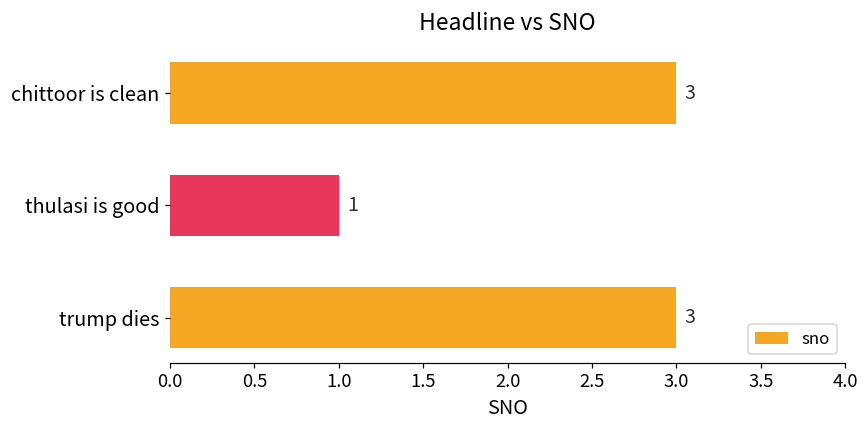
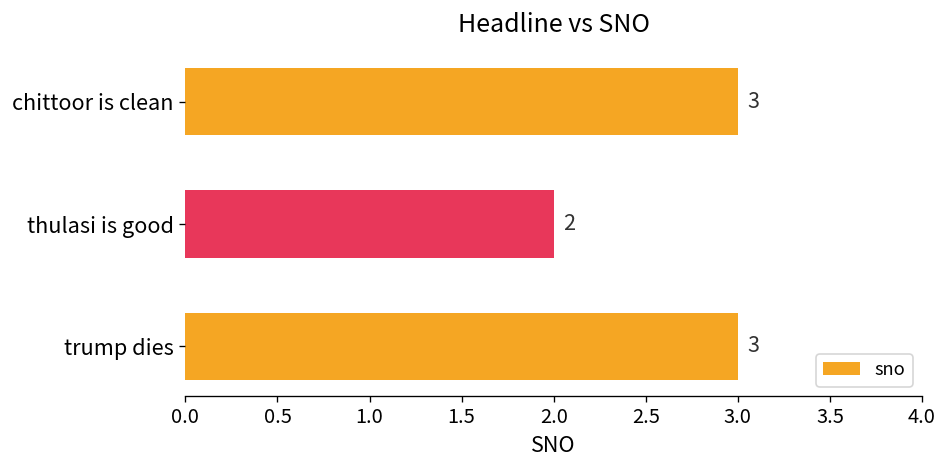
thulasi is good: 1 -> 2
